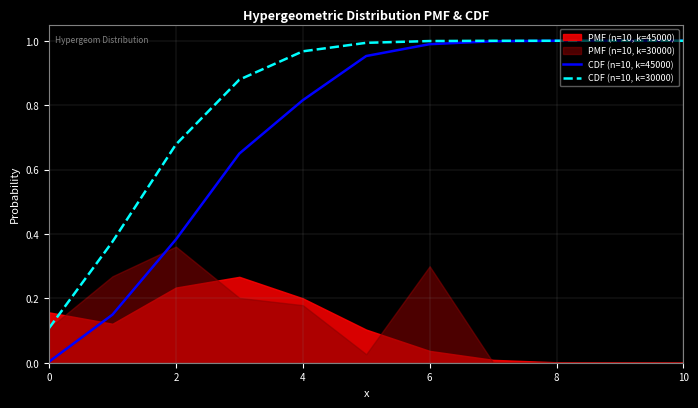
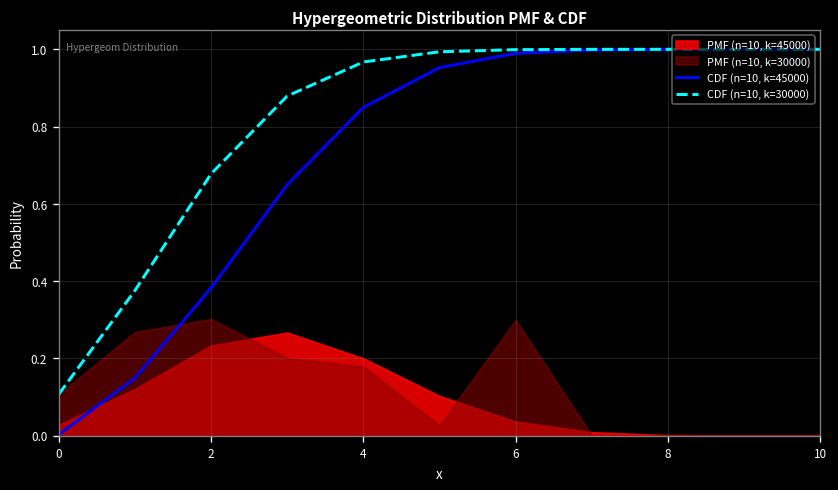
PMF (n=10, k=45000), 0: 0.16 -> 0.03
PMF (n=10, k=30000), 2: 0.36 -> 0.30
CDF (n=10, k=45000), 4: 0.82 -> 0.85
